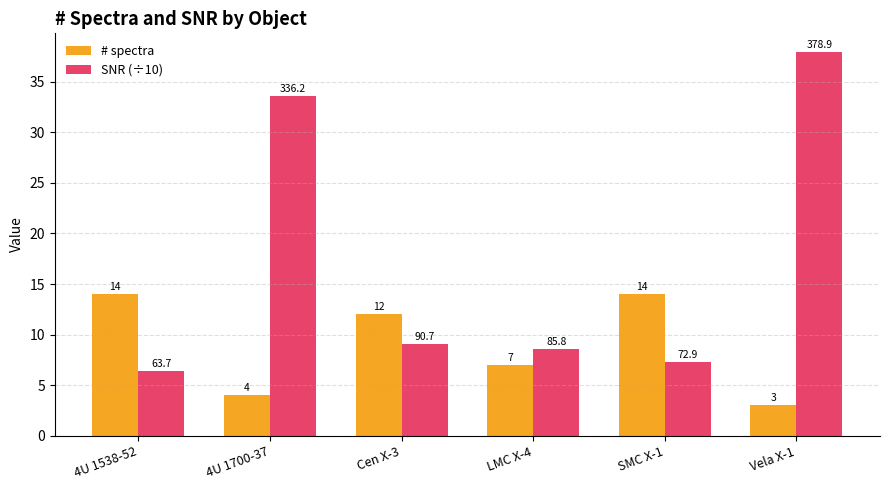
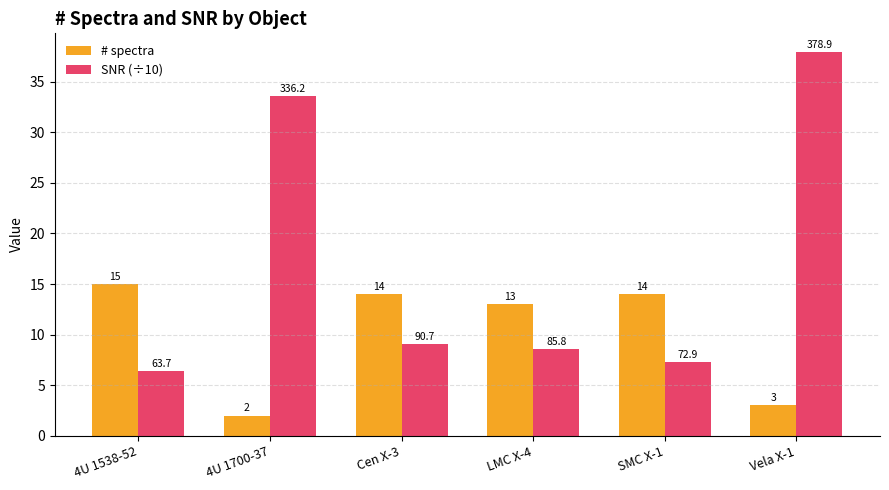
# spectra, 4U 1538-52: 14 -> 15
# spectra, 4U 1700-37: 4 -> 2
# spectra, Cen X-3: 12 -> 14
# spectra, LMC X-4: 7 -> 13
